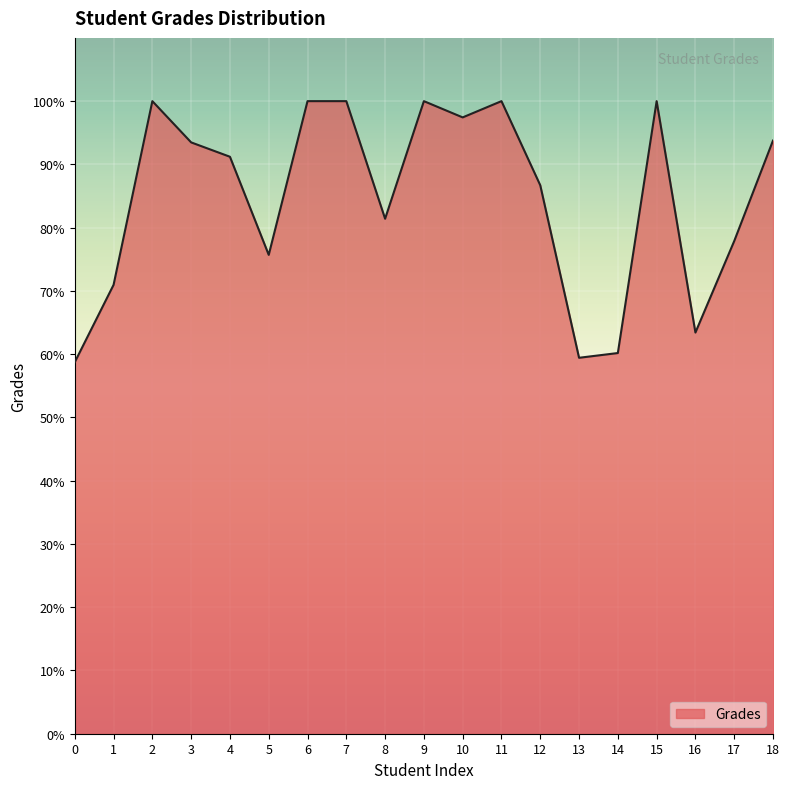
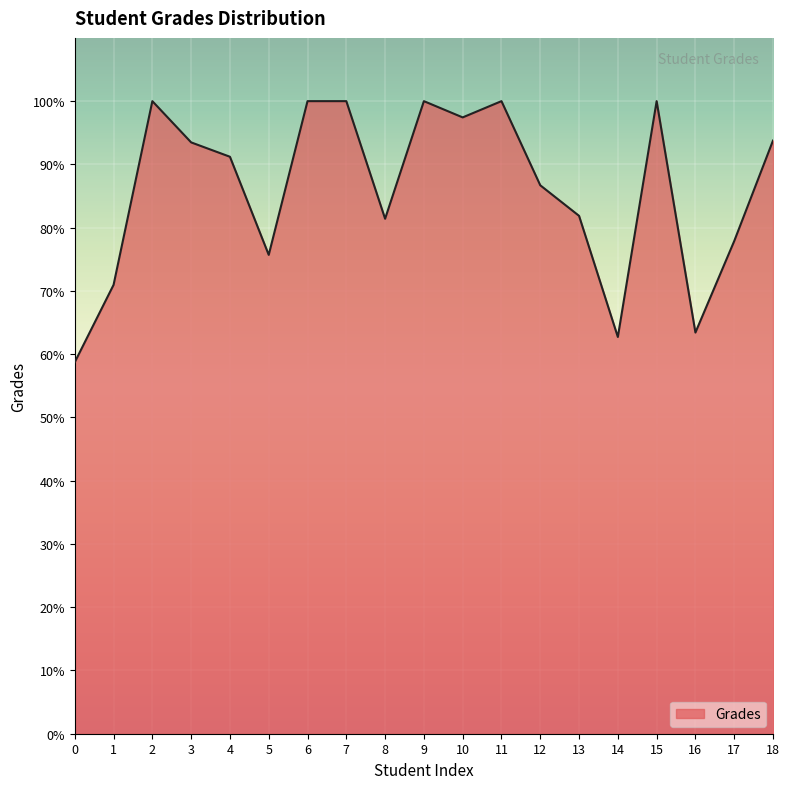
13: 59% -> 82%
14: 60% -> 63%
